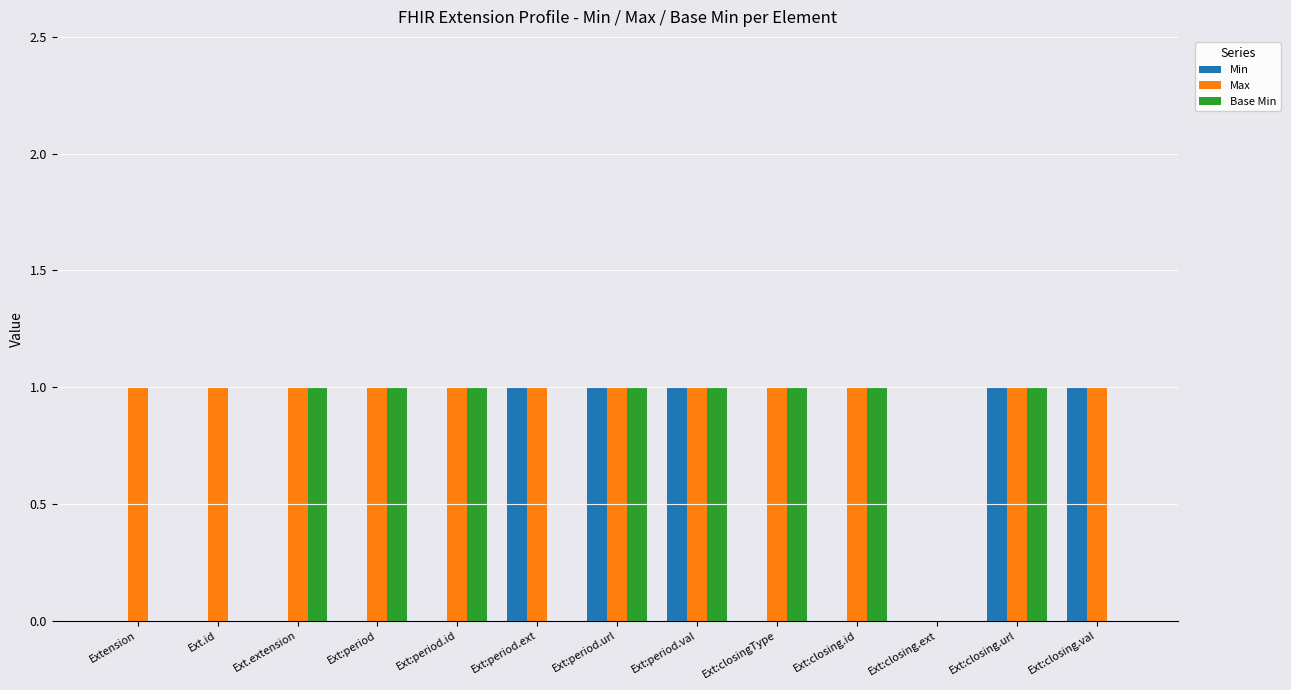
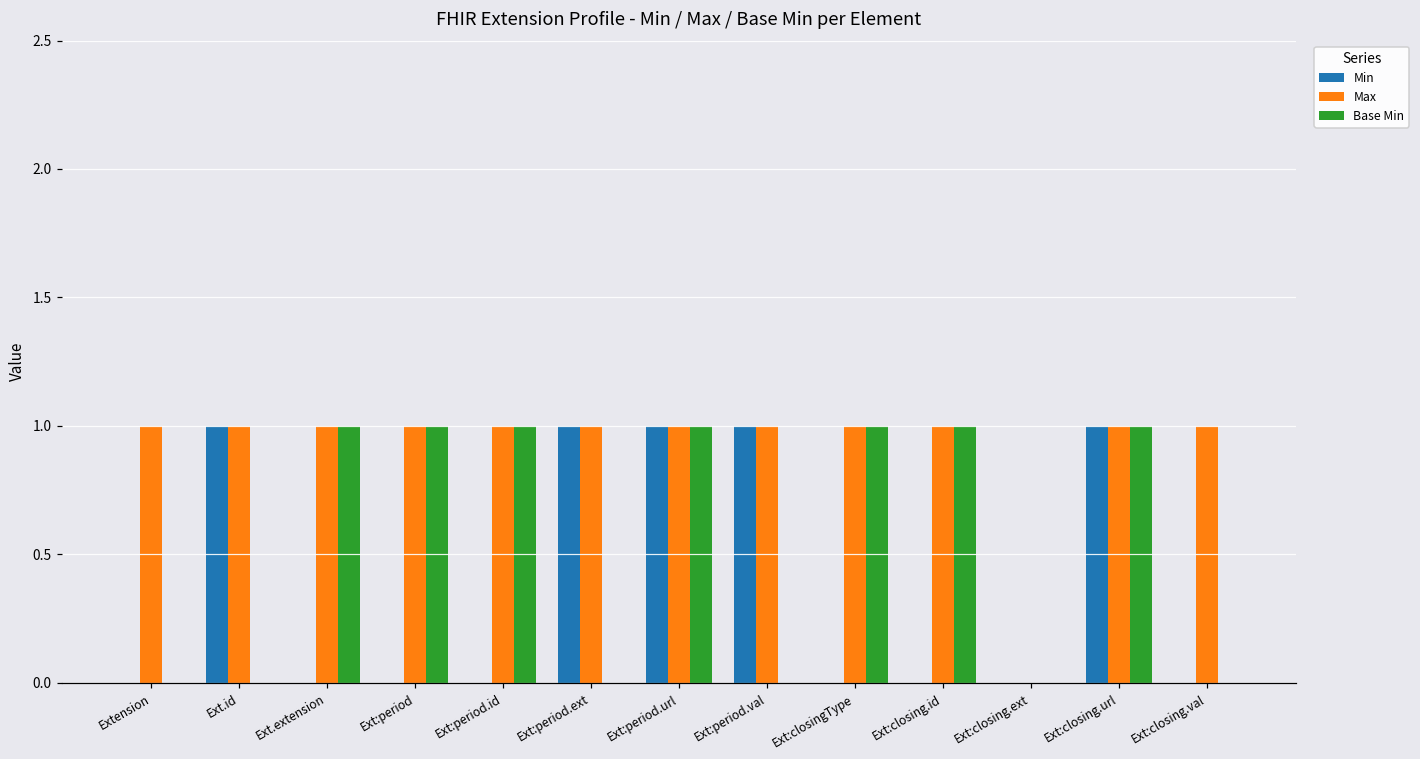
Min, Ext.id: 0 -> 1
Base Min, Ext:period.val: 1 -> 0
Min, Ext:closing.val: 1 -> 0
